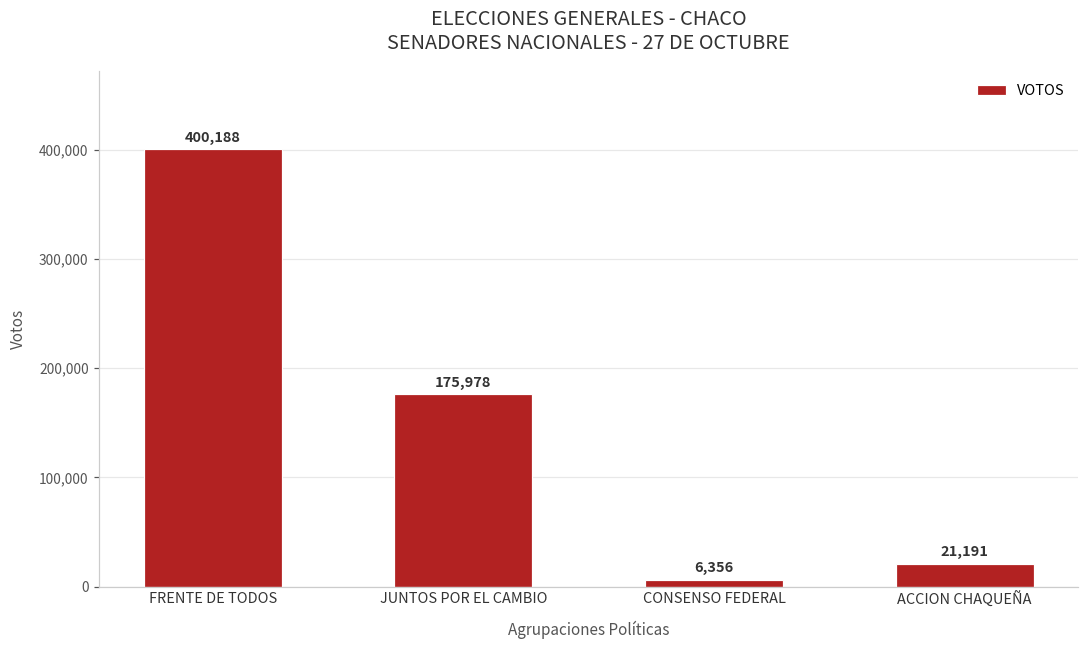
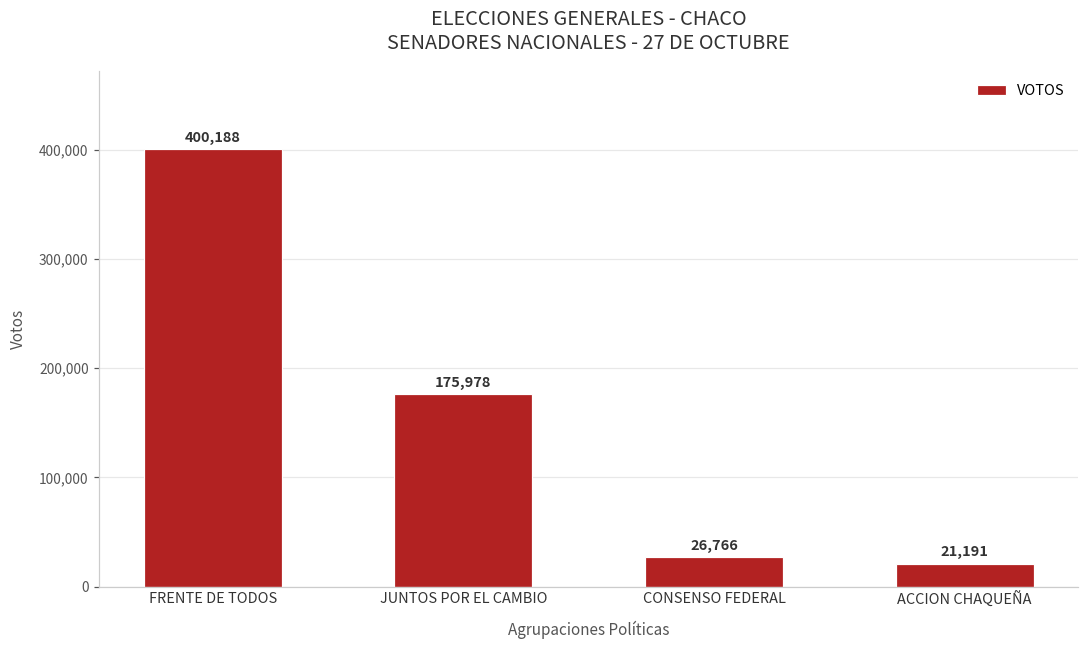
CONSENSO FEDERAL: 6,356 -> 26,766
